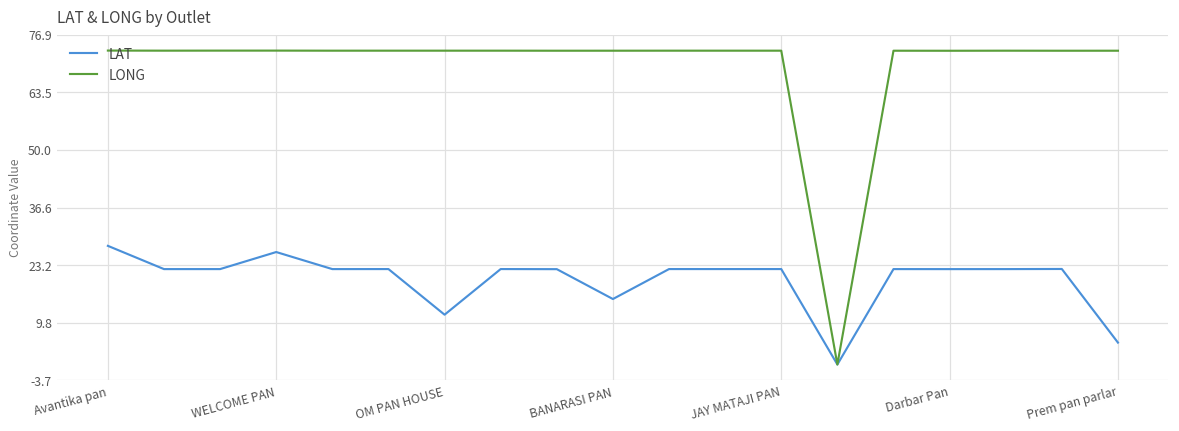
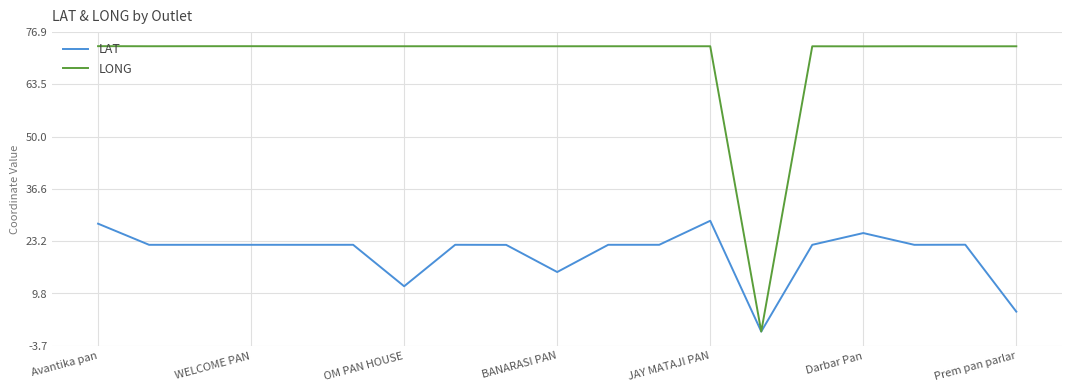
LAT, WELCOME PAN: 26 -> 22
LAT, JAY MATAJI PAN: 22 -> 28
LAT, Darbar Pan: 22 -> 25
